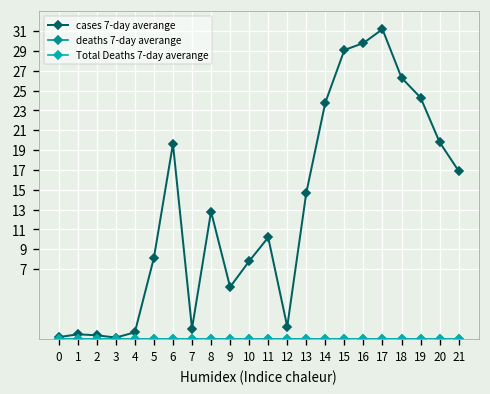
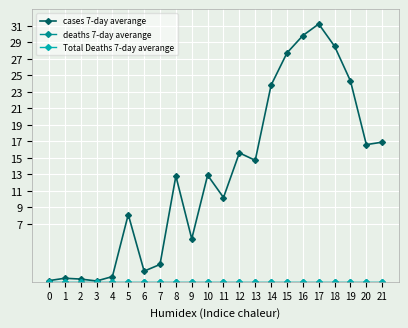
cases 7-day averange, 6: 20 -> 1
cases 7-day averange, 7: 1 -> 2
cases 7-day averange, 10: 8 -> 13
cases 7-day averange, 12: 1 -> 16
cases 7-day averange, 15: 29 -> 28
cases 7-day averange, 18: 26 -> 29
cases 7-day averange, 20: 20 -> 17
